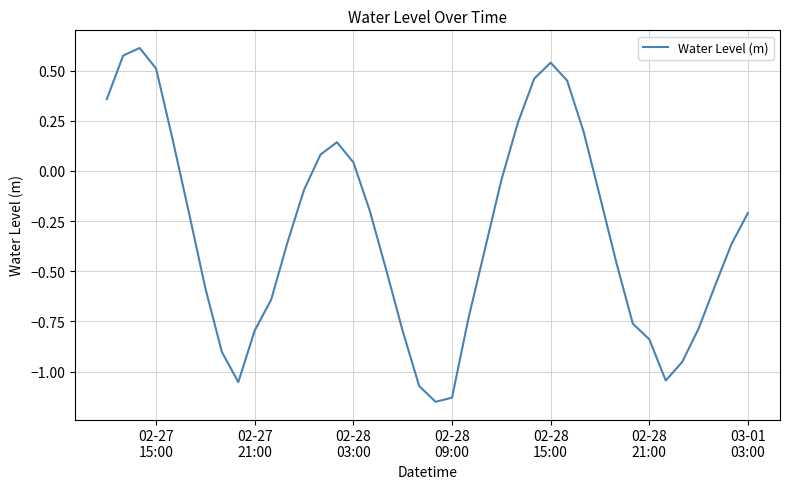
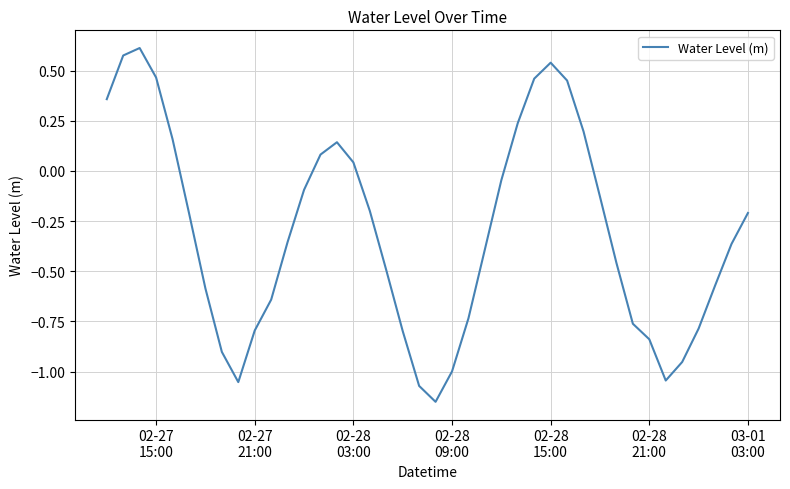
02-27 15:00: 0.51 -> 0.47
02-28 09:00: -1.13 -> -1.00
